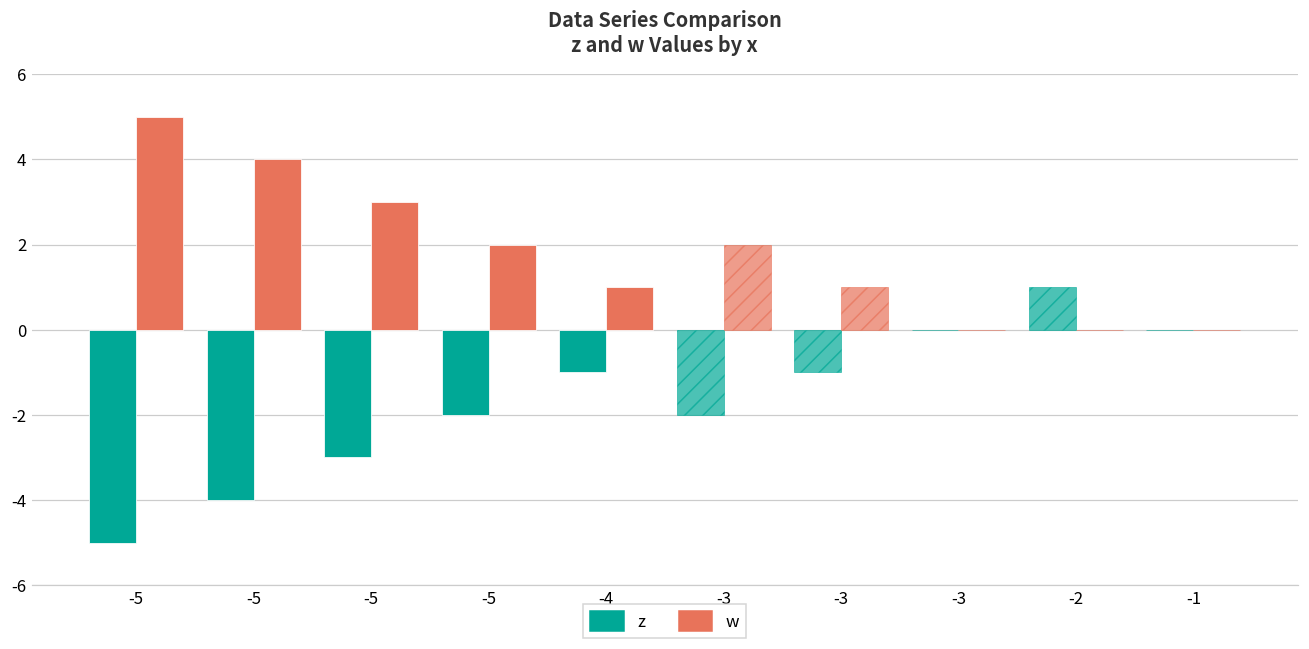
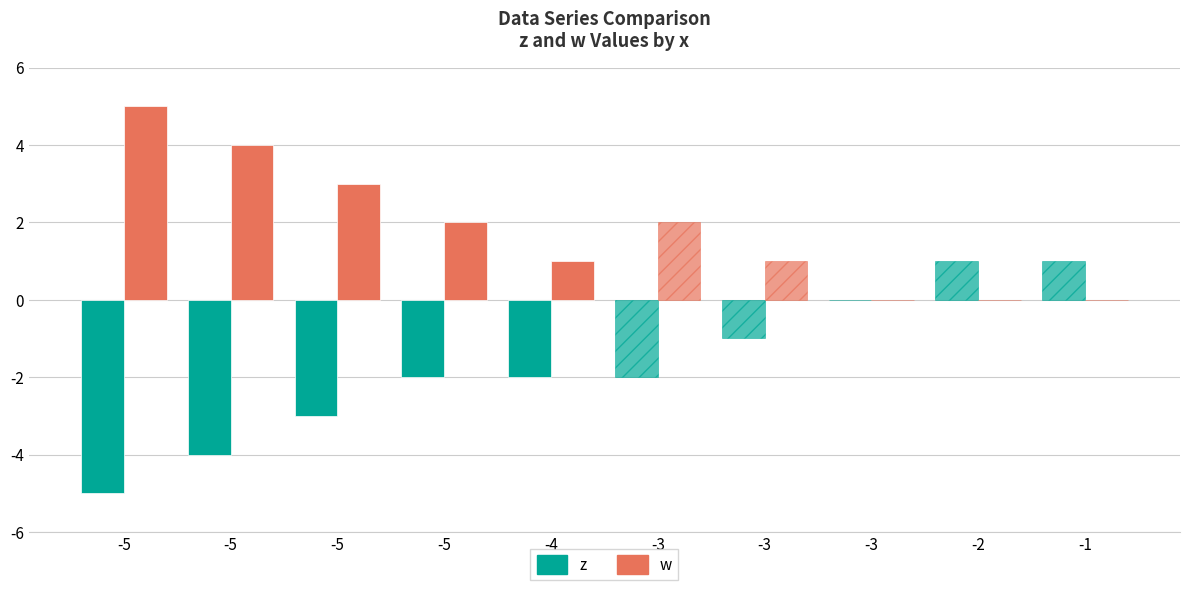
z, -4: -1 -> -2
z, -1: 0 -> 1
